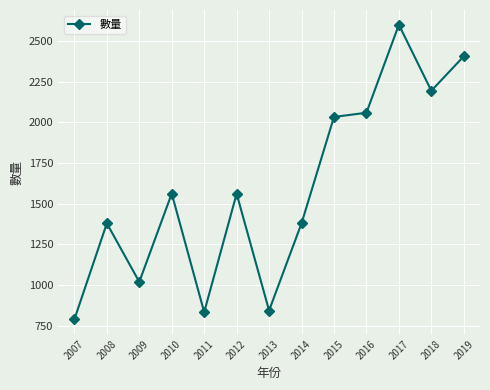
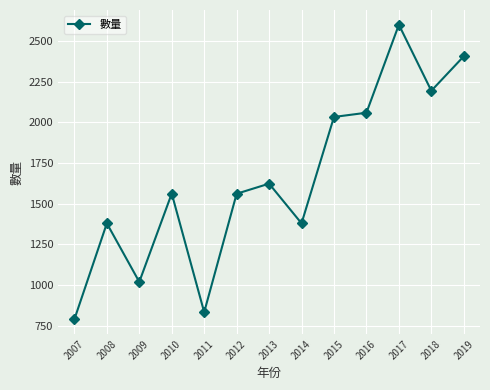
2013: 840 -> 1620
